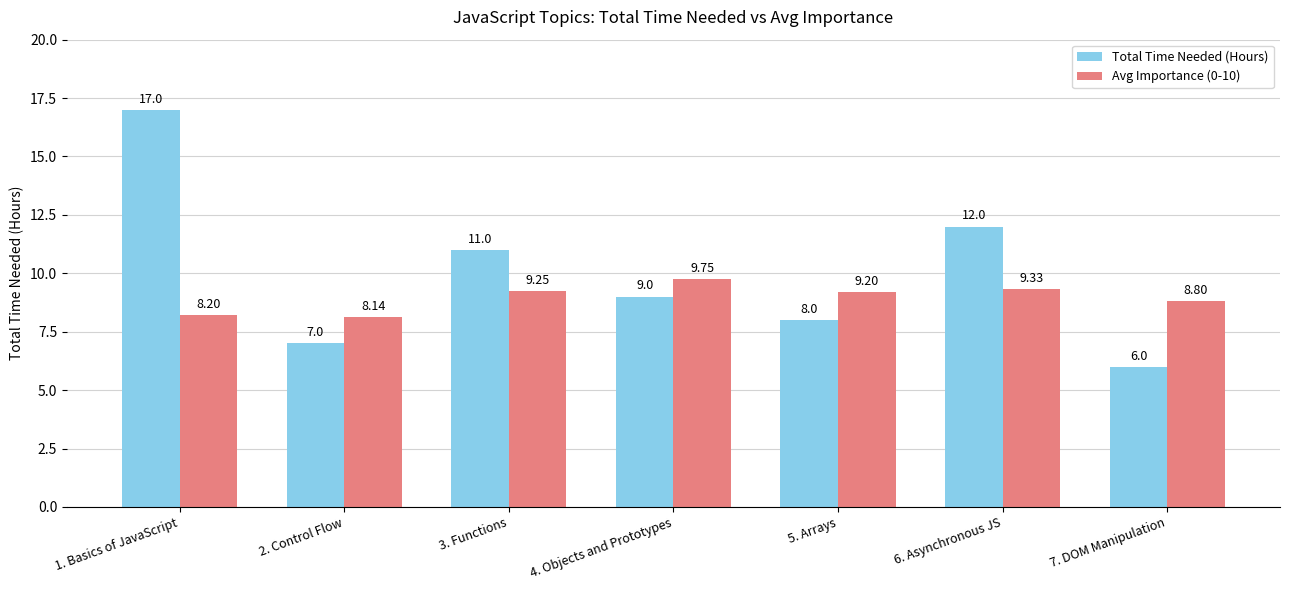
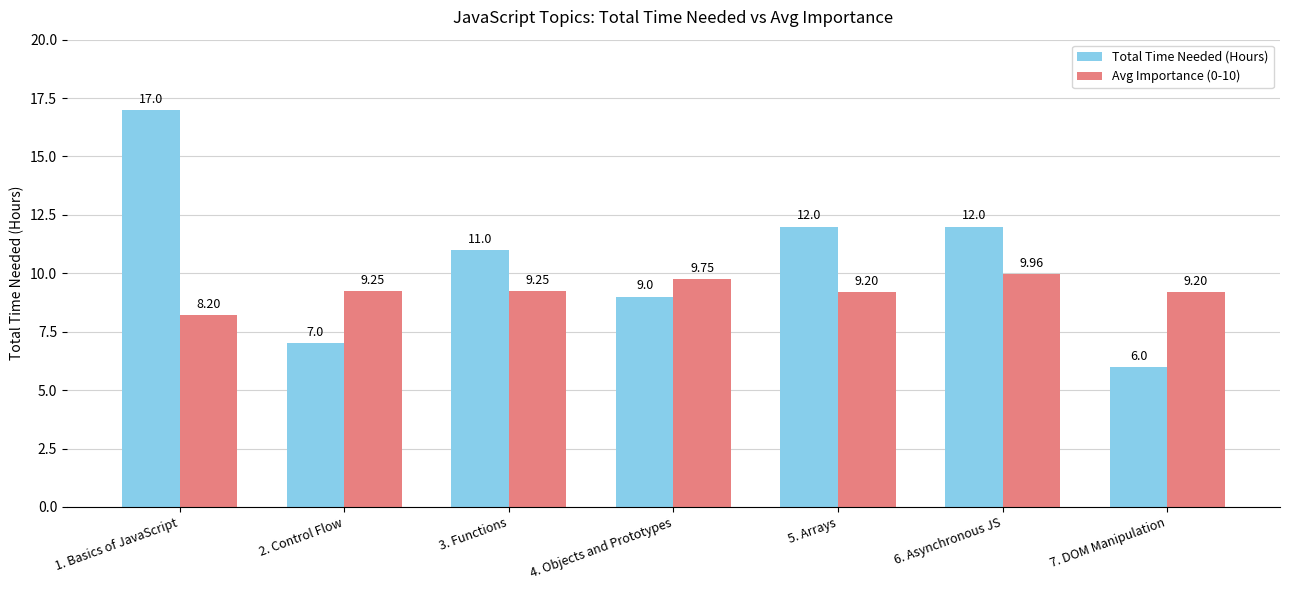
Avg Importance (0-10), 2. Control Flow: 8.14 -> 9.25
Total Time Needed (Hours), 5. Arrays: 8.0 -> 12.0
Avg Importance (0-10), 6. Asynchronous JS: 9.33 -> 9.96
Avg Importance (0-10), 7. DOM Manipulation: 8.80 -> 9.20
